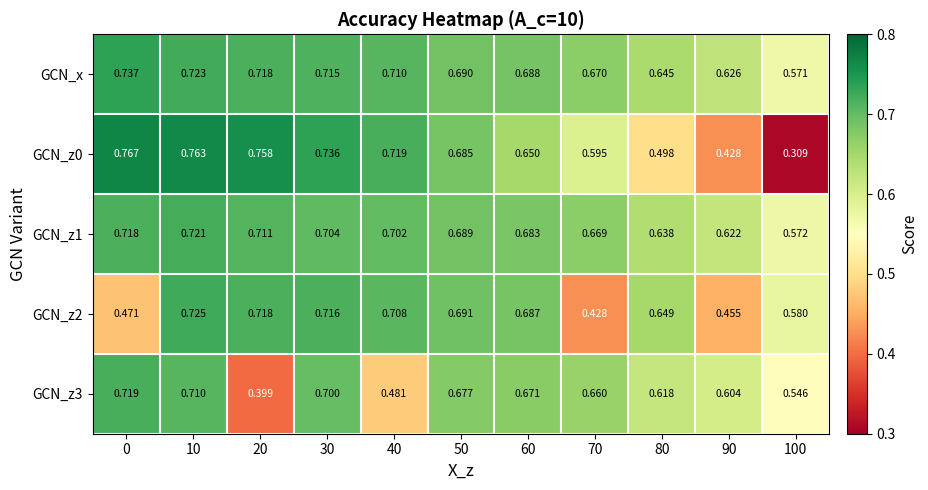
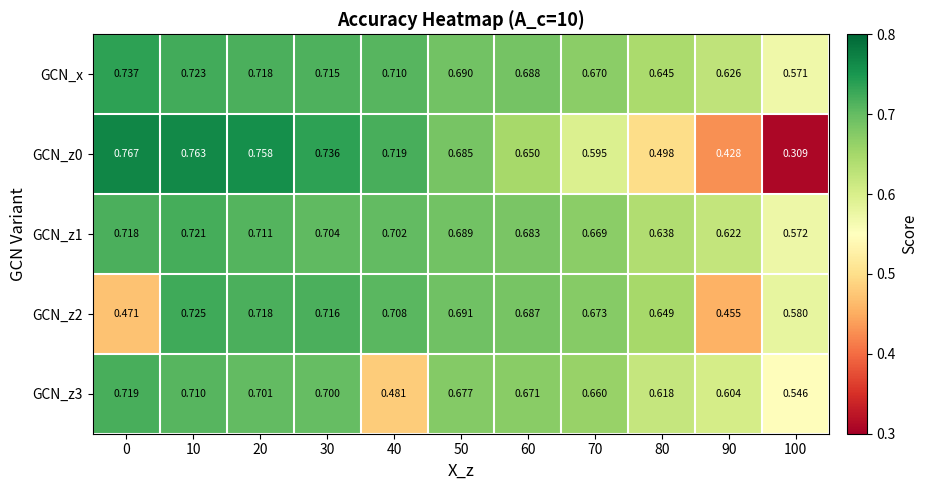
GCN_z2, 70: 0.428 -> 0.673
GCN_z3, 20: 0.399 -> 0.701
